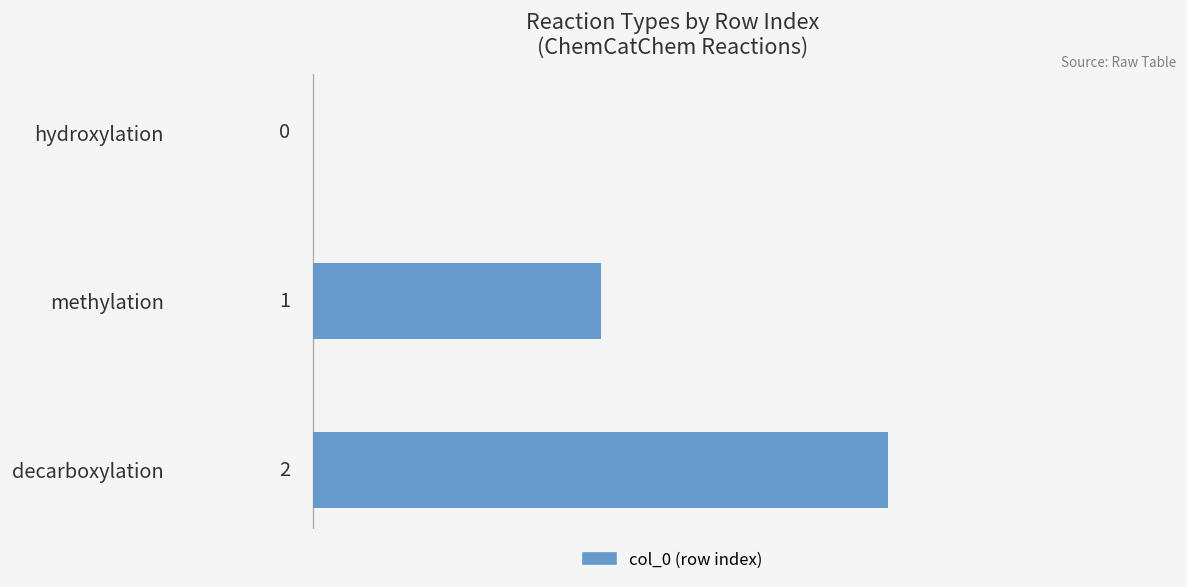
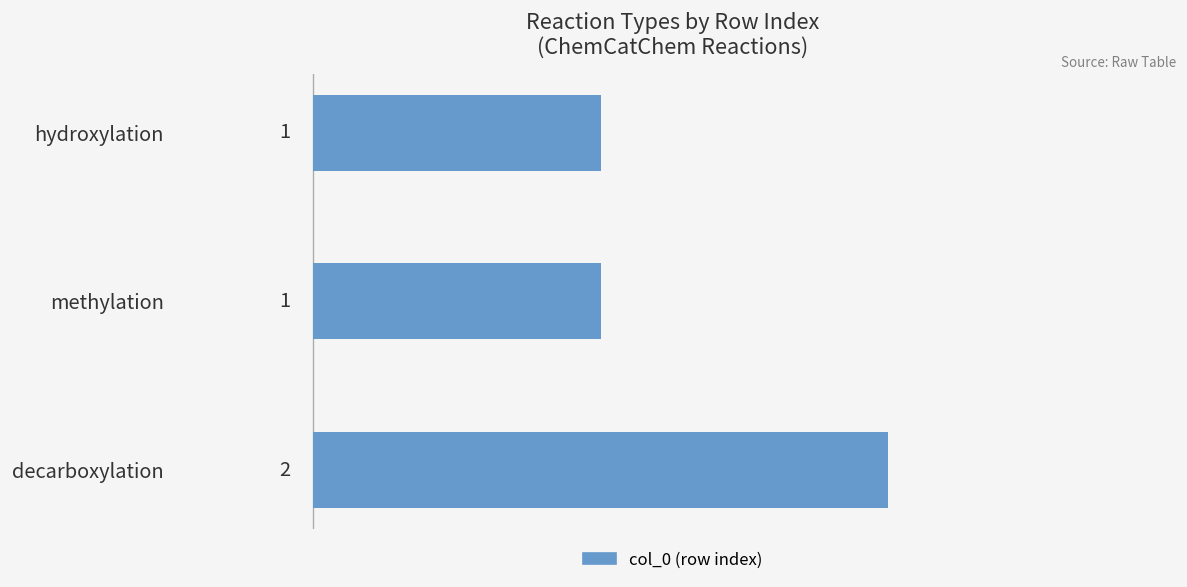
hydroxylation: 0 -> 1
